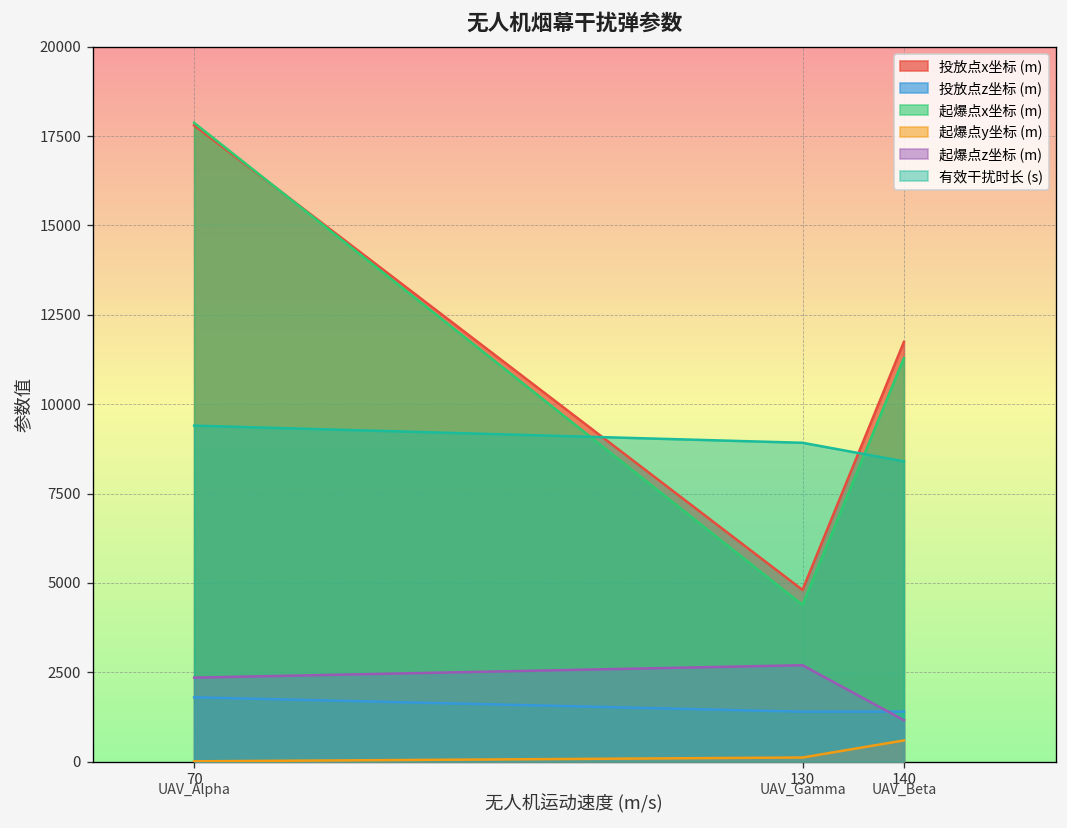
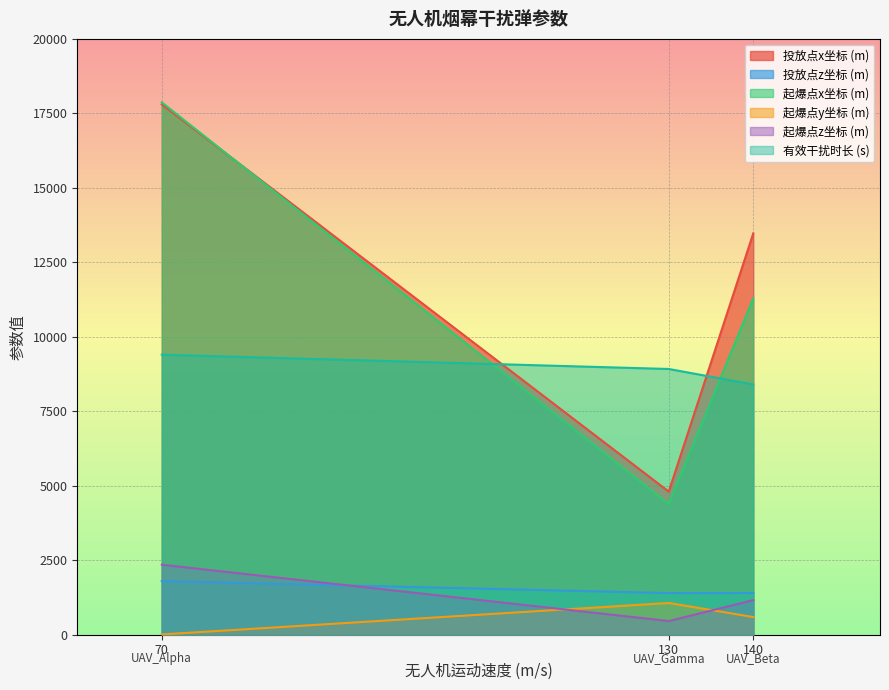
起爆点y坐标 (m), 130: 100 -> 1100
起爆点z坐标 (m), 130: 2700 -> 500
投放点x坐标 (m), 140: 11700 -> 13500
